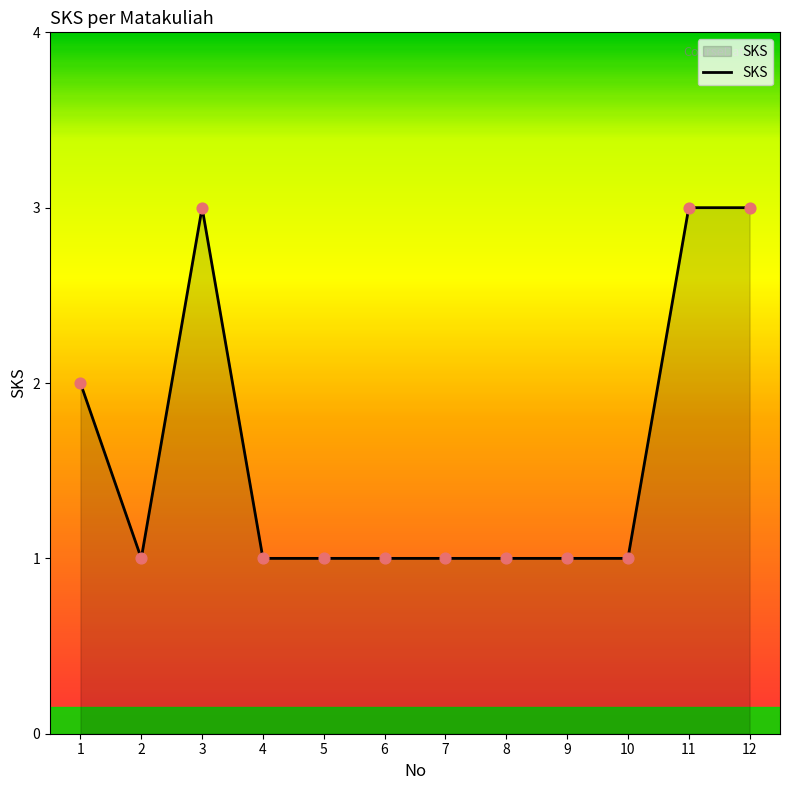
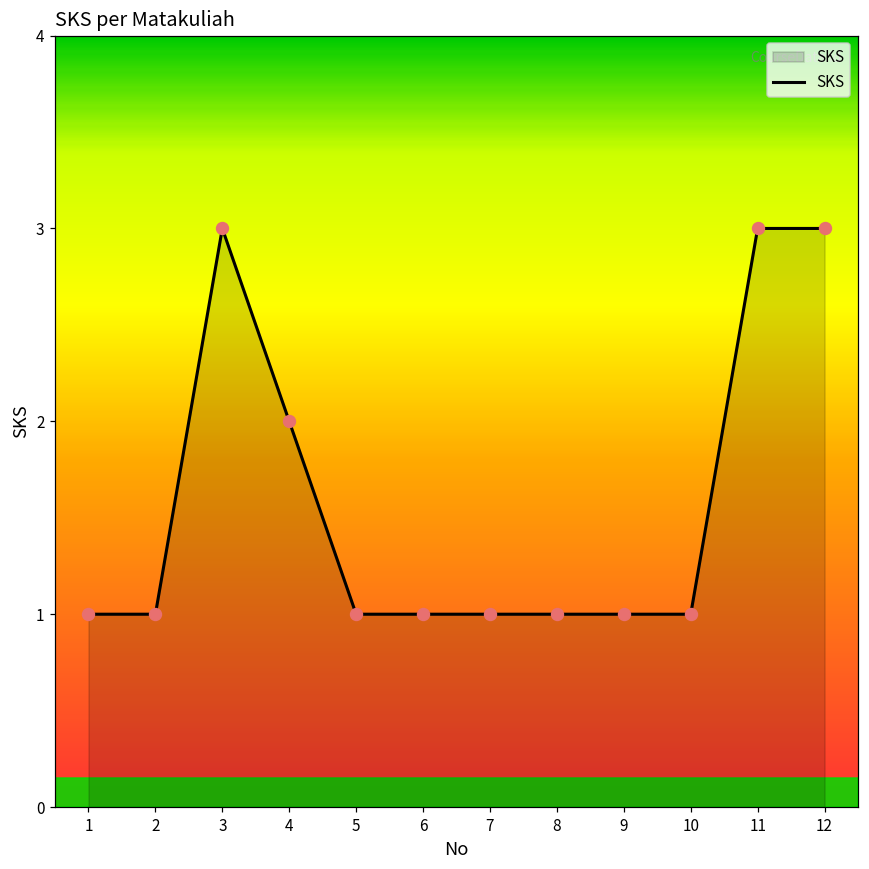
1: 2 -> 1
4: 1 -> 2
